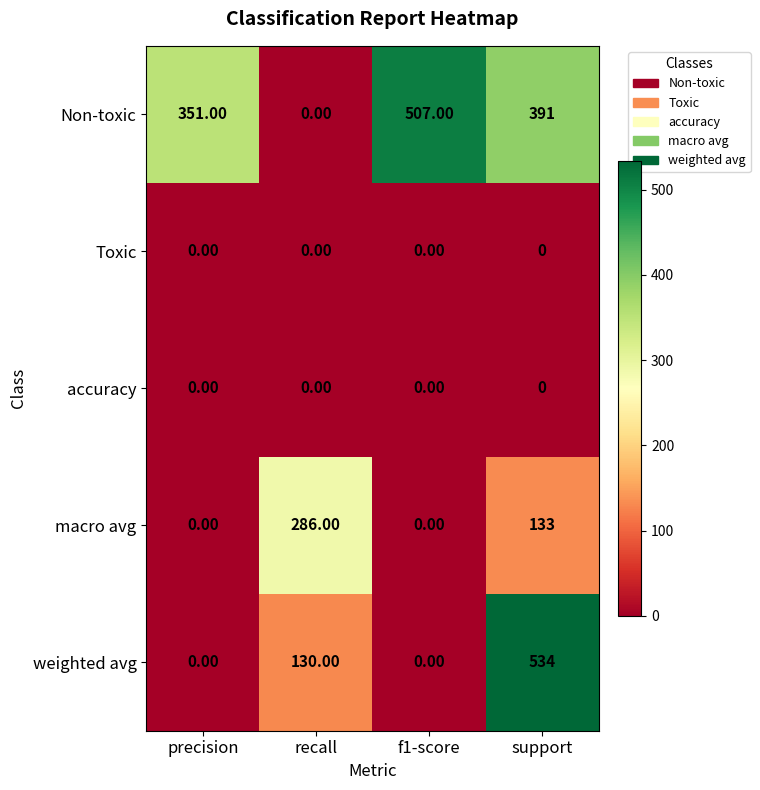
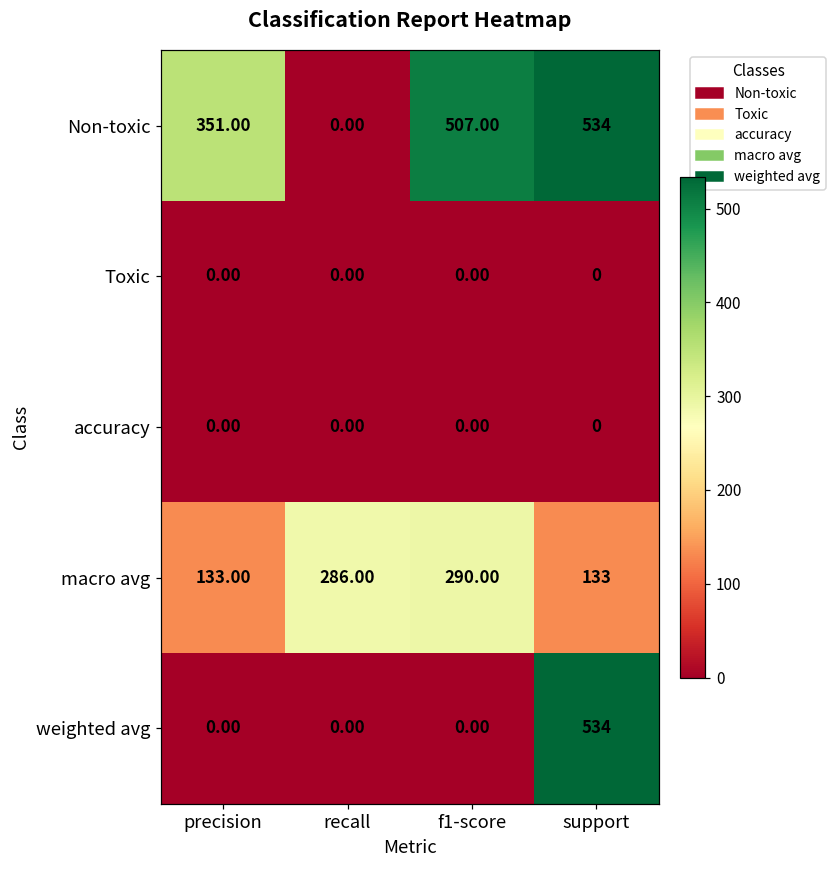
Non-toxic, support: 391 -> 534
macro avg, precision: 0.00 -> 133.00
macro avg, f1-score: 0.00 -> 290.00
weighted avg, recall: 130.00 -> 0.00
